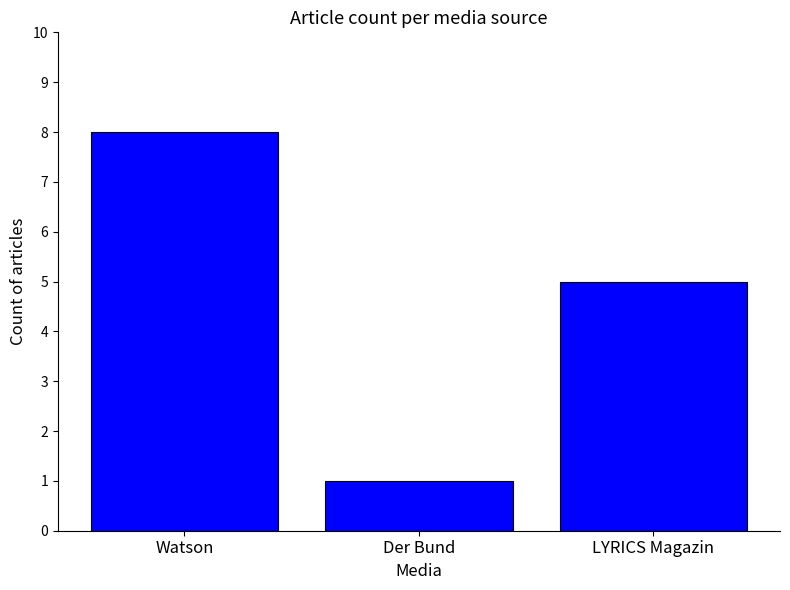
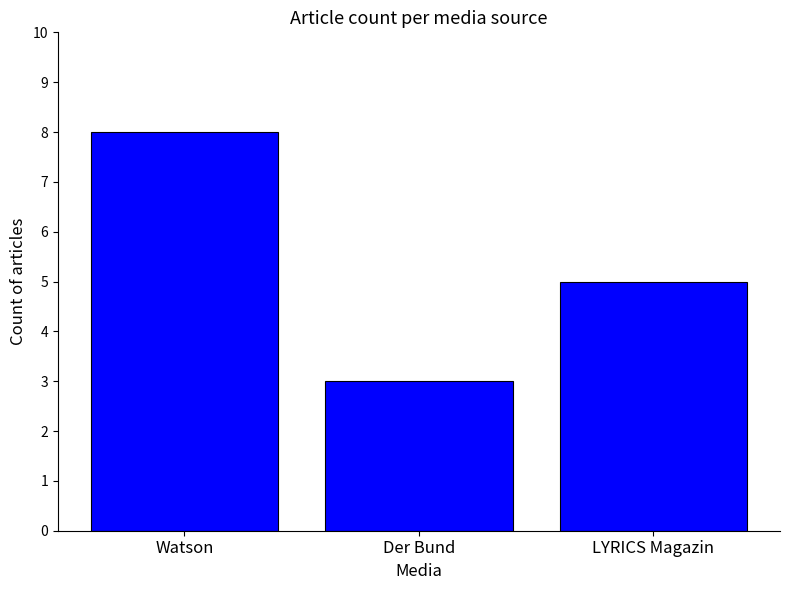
Der Bund: 1 -> 3
